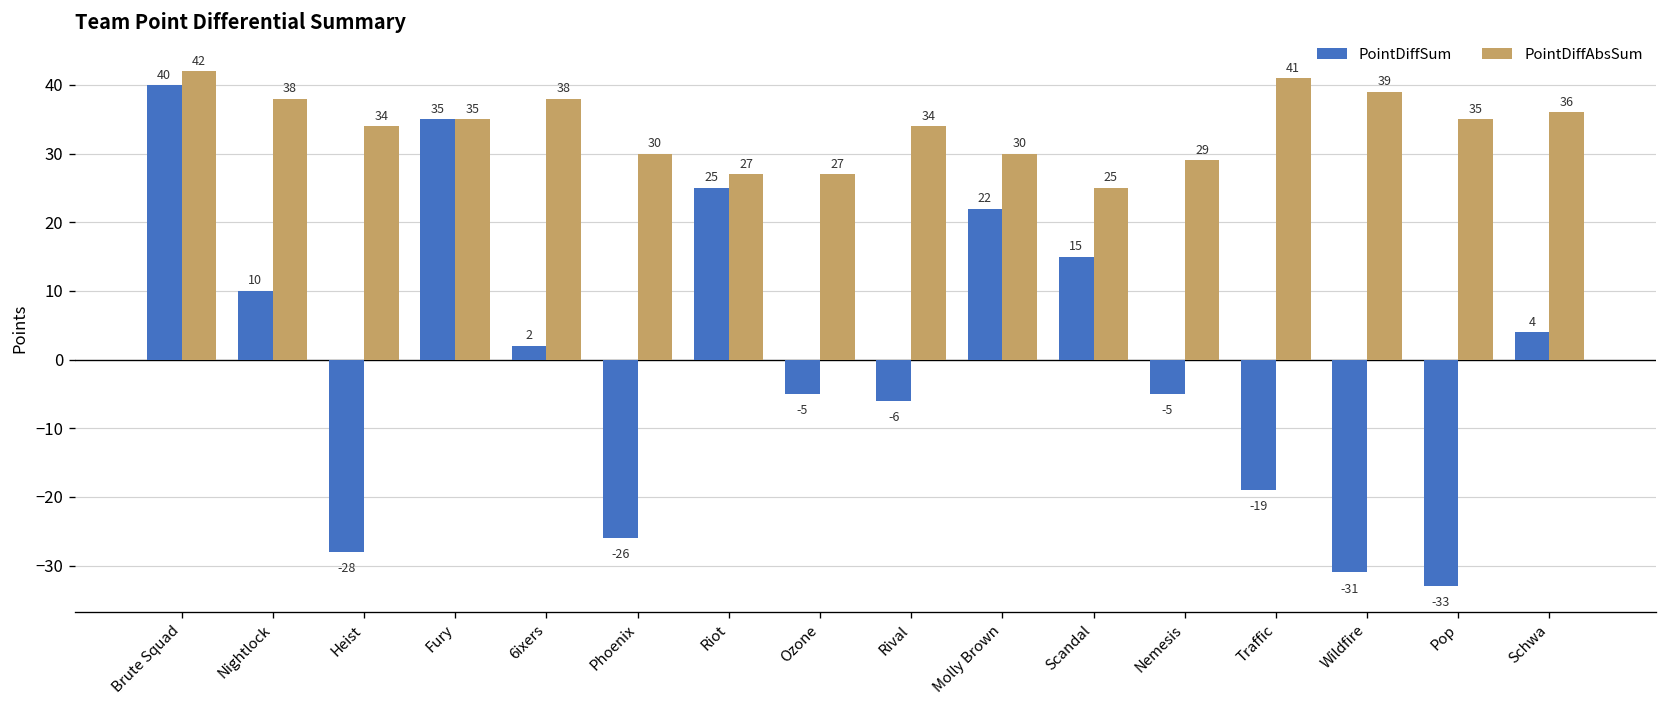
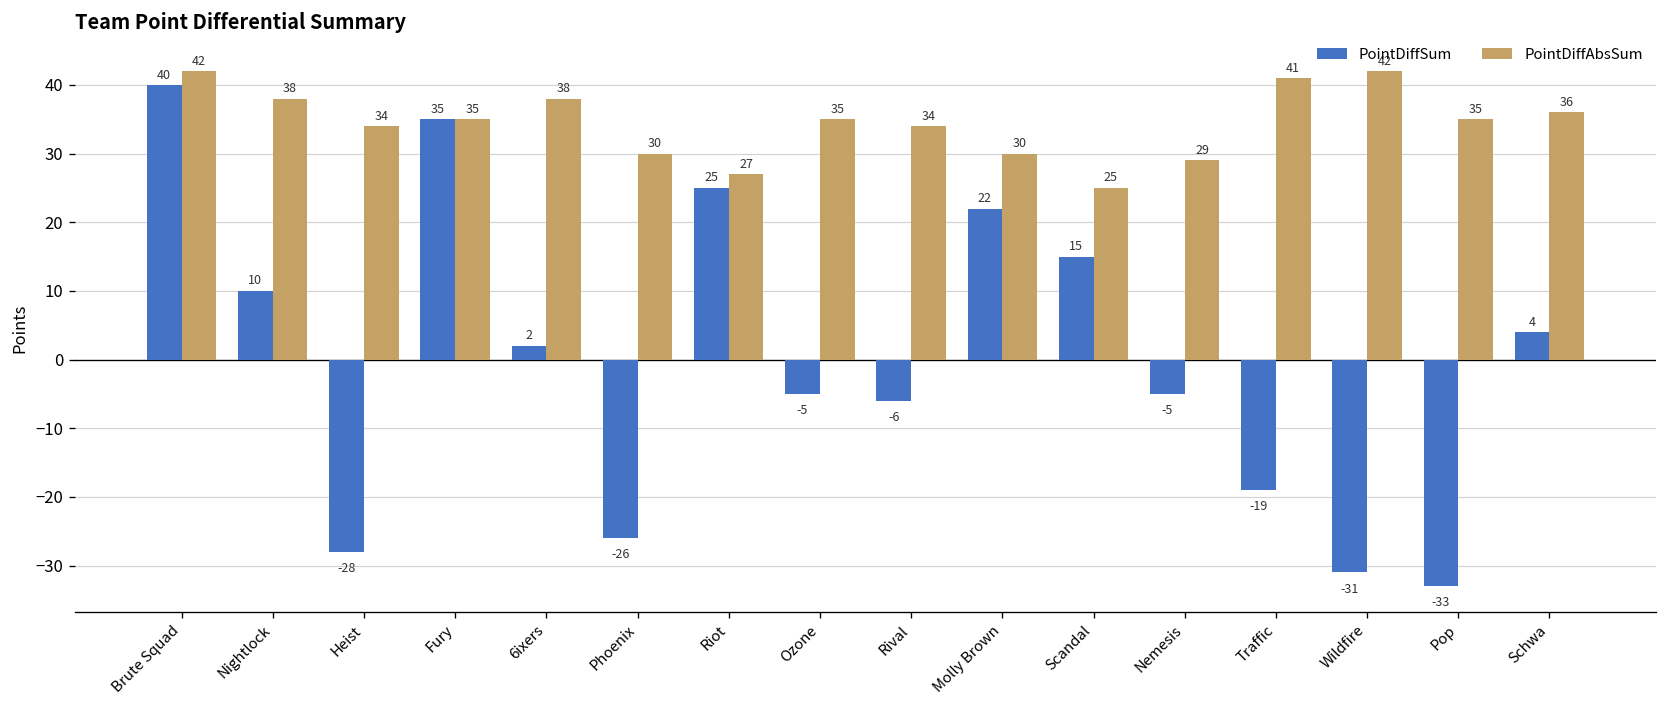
PointDiffAbsSum, Ozone: 27 -> 35
PointDiffAbsSum, Wildfire: 39 -> 42
